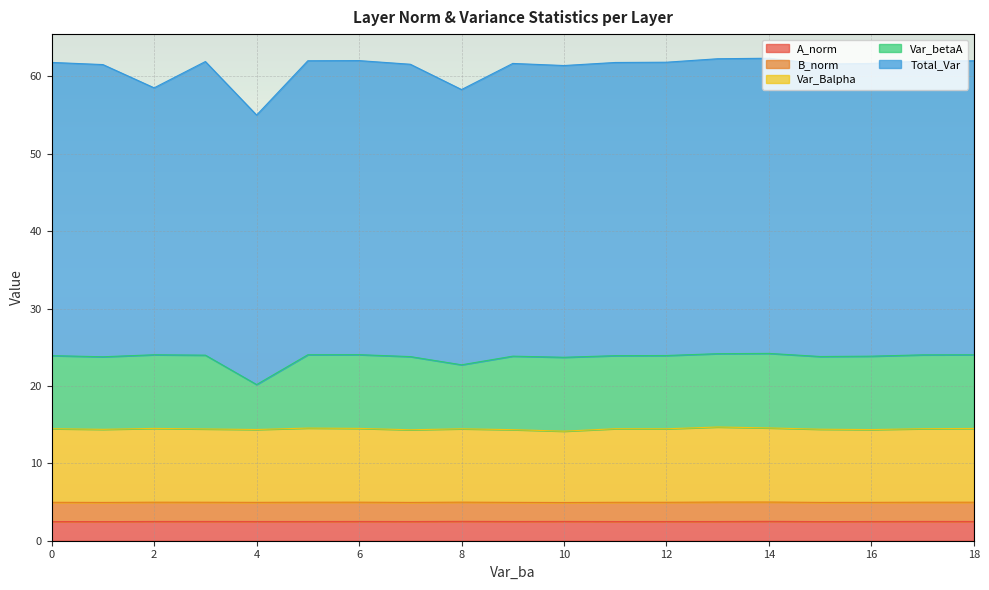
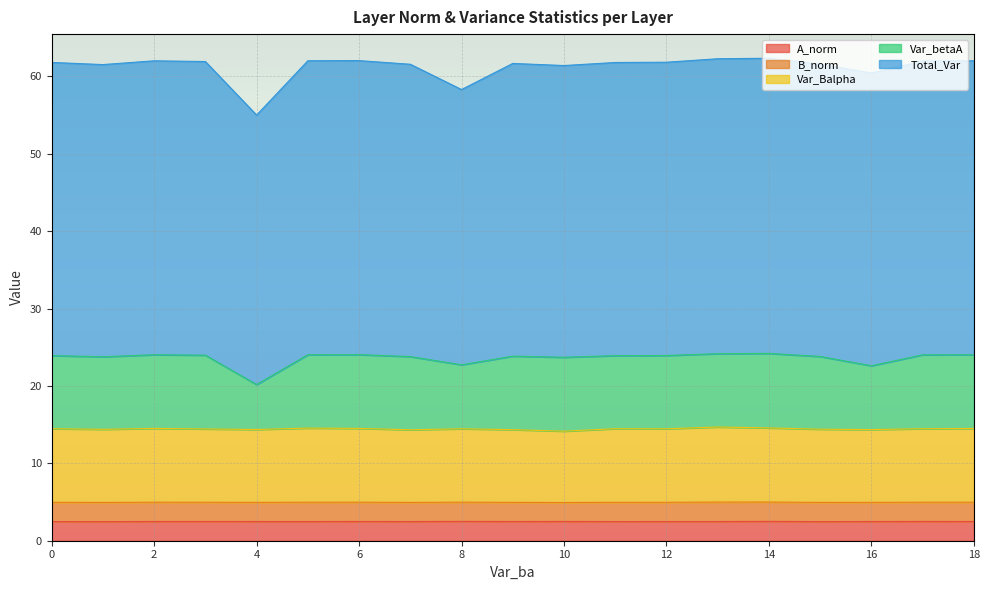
Total_Var, 2: 34 -> 38
Var_betaA, 16: 9 -> 8
